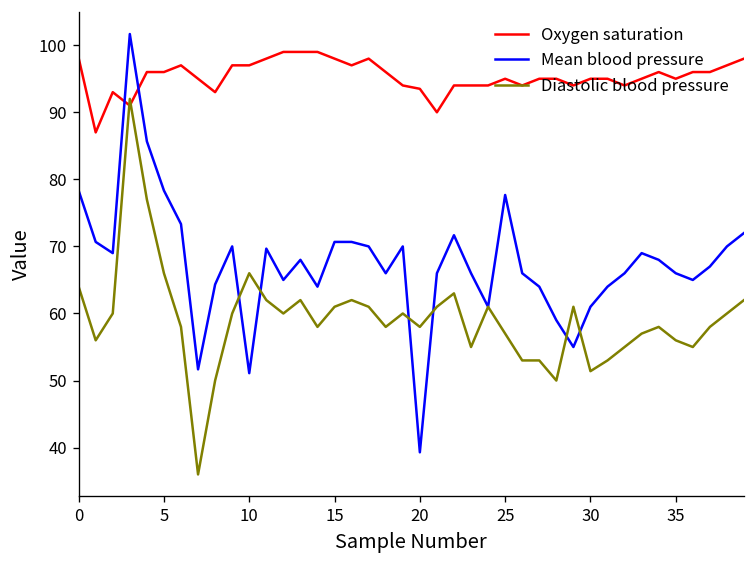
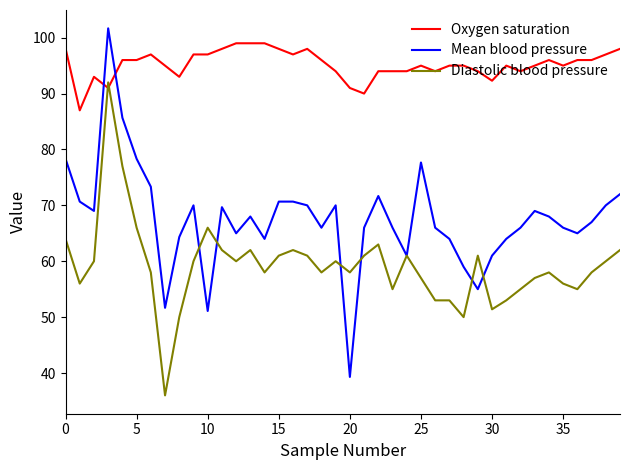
Oxygen saturation, 20: 94 -> 91
Oxygen saturation, 30: 95 -> 92
